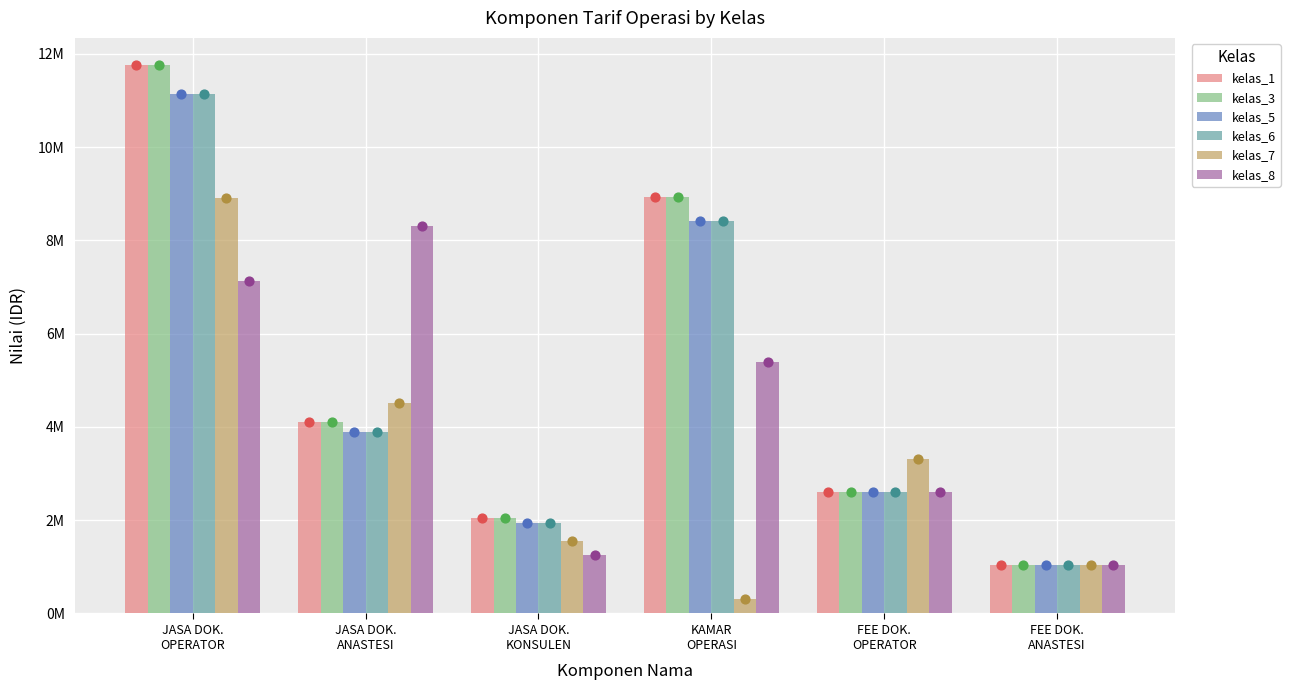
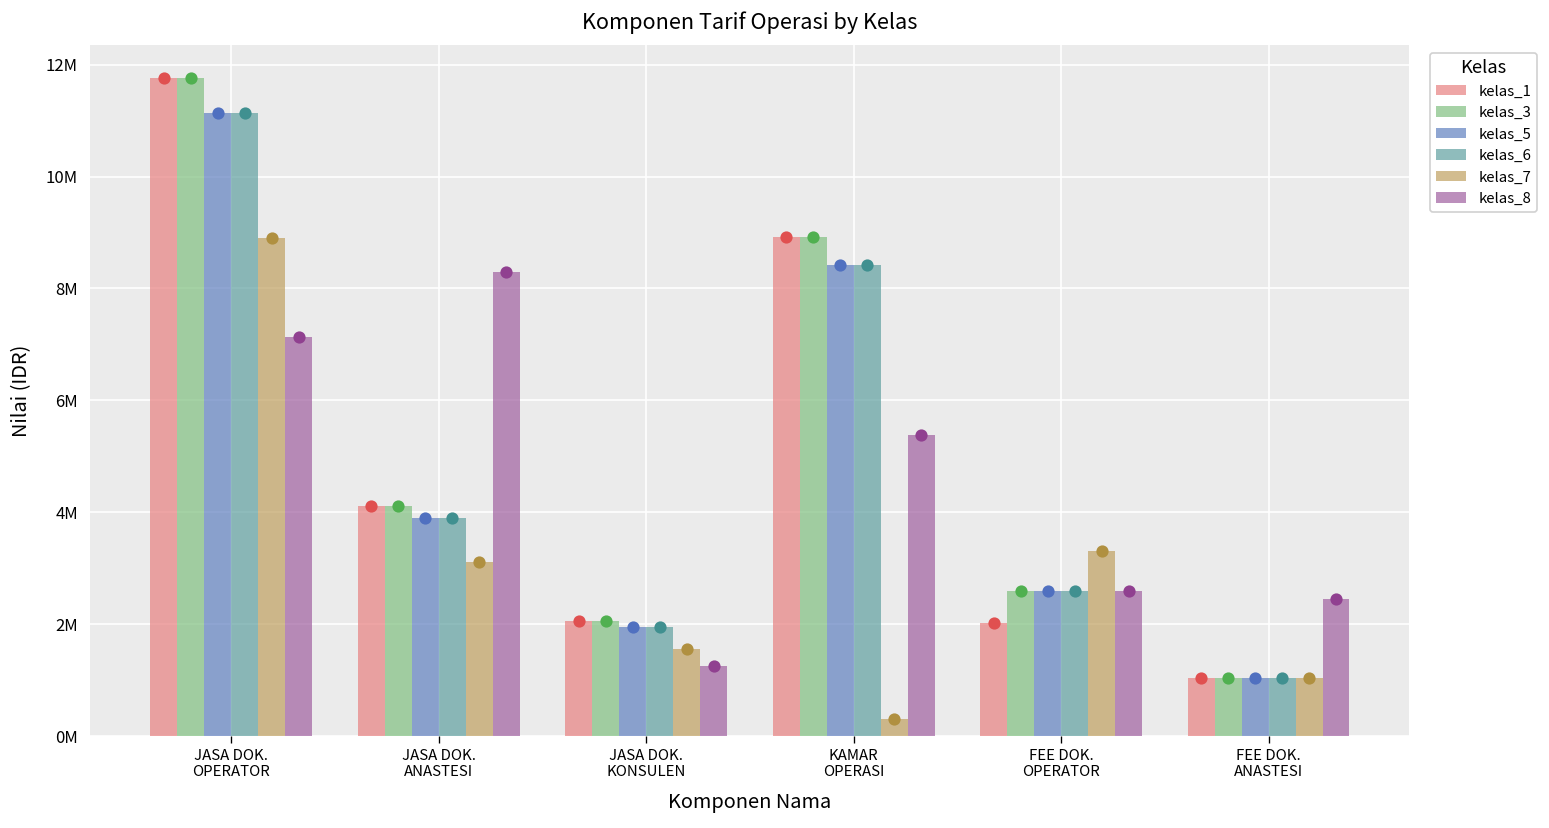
kelas_7, JASA DOK. ANASTESI: 4500000 -> 3100000
kelas_1, FEE DOK. OPERATOR: 2600000 -> 2000000
kelas_8, FEE DOK. ANASTESI: 1000000 -> 2500000
